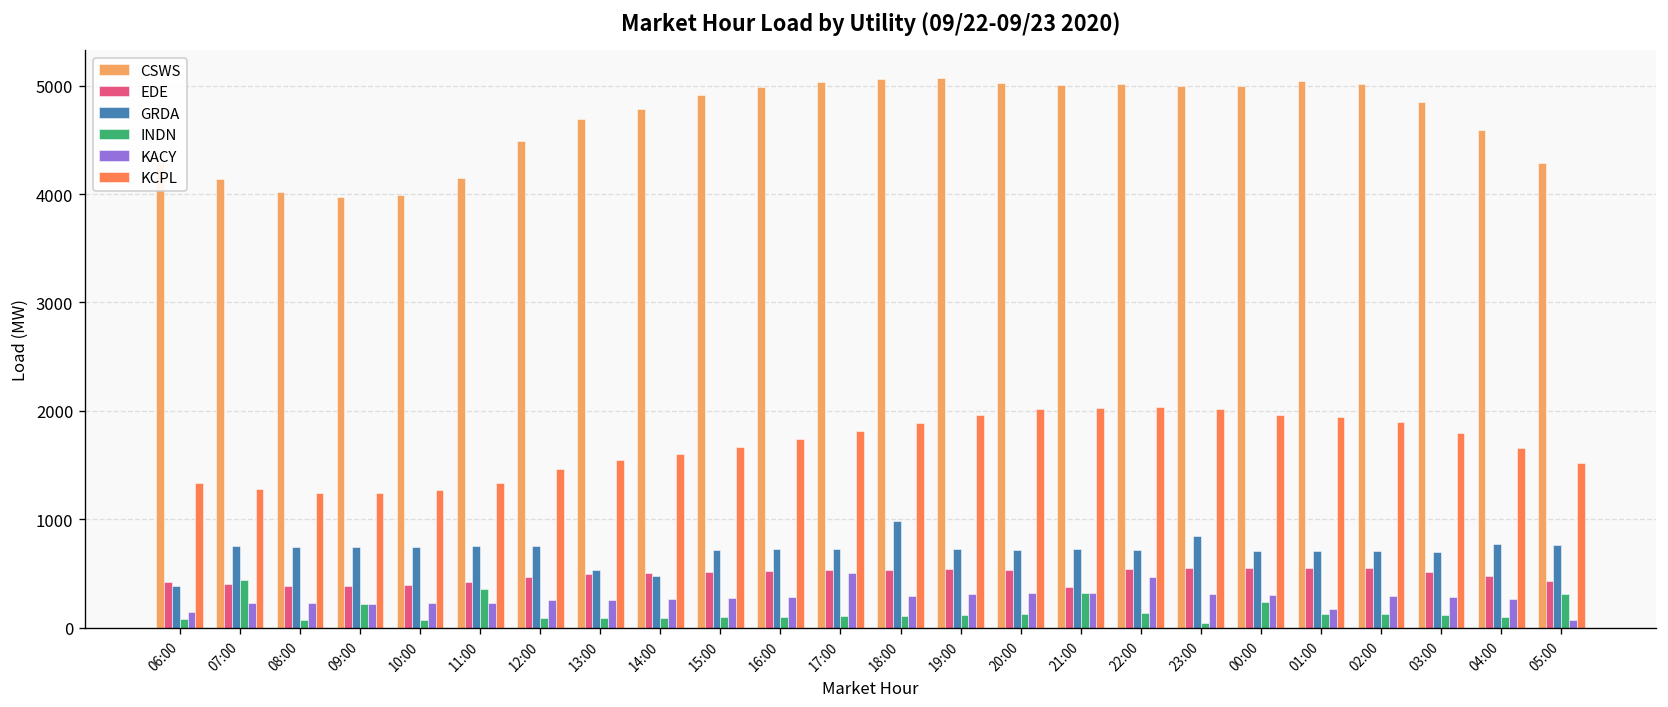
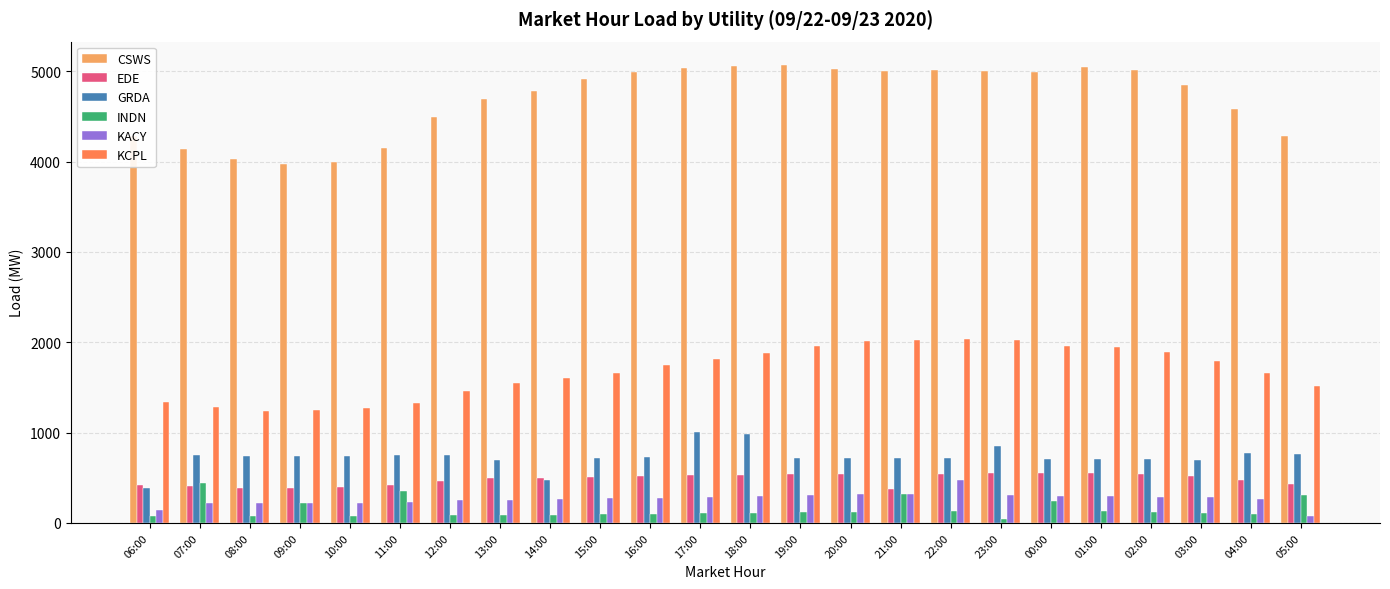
GRDA, 13:00: 500 -> 700
GRDA, 17:00: 700 -> 1000
KACY, 17:00: 500 -> 300
KACY, 01:00: 200 -> 300
